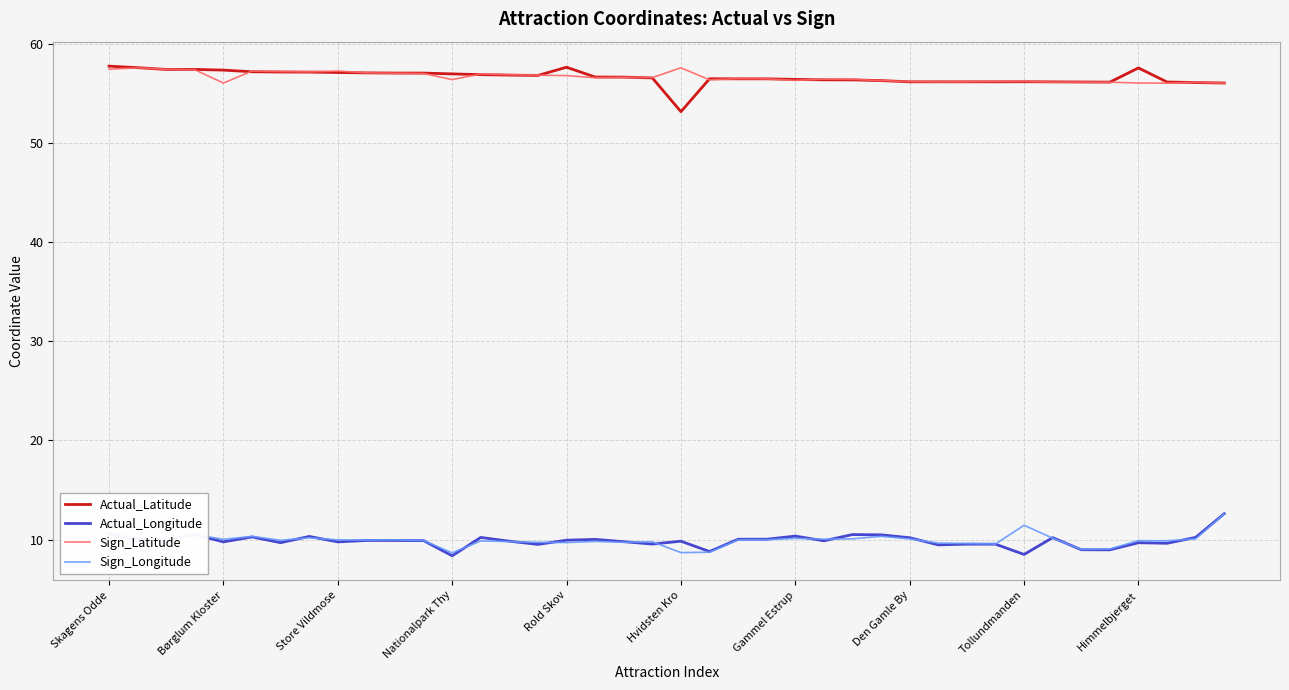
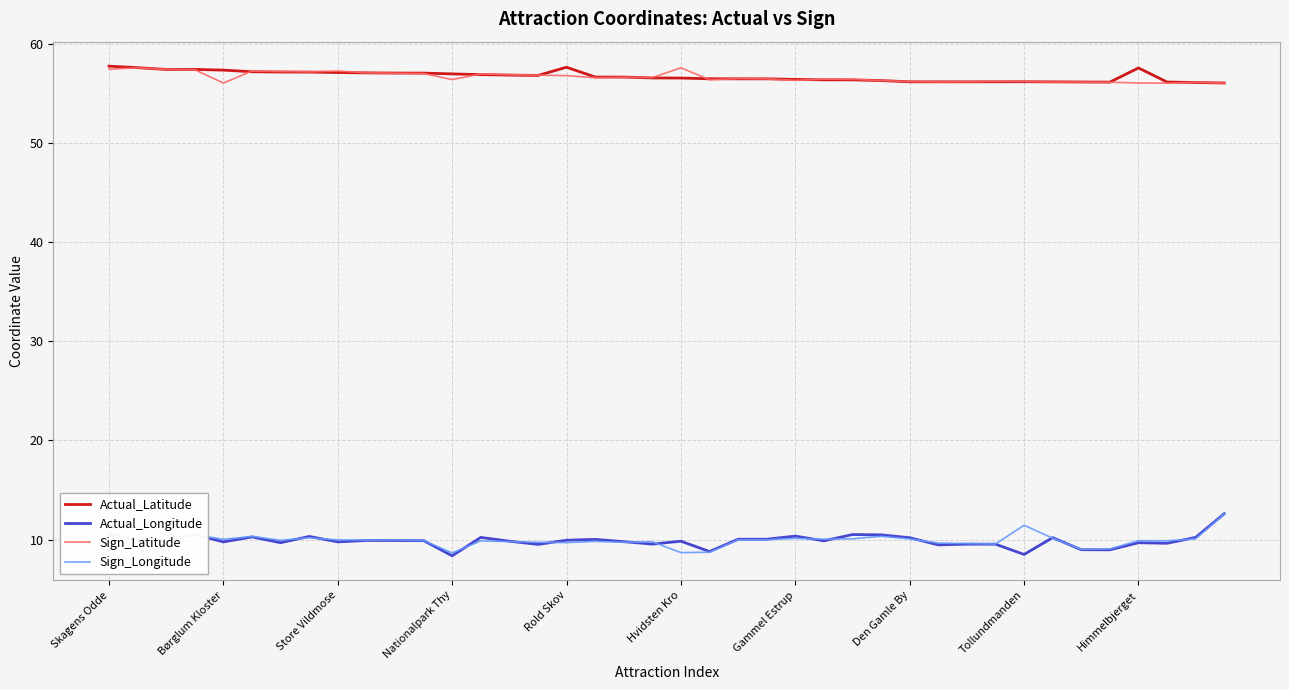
Actual_Latitude, Hvidsten Kro: 53 -> 57
